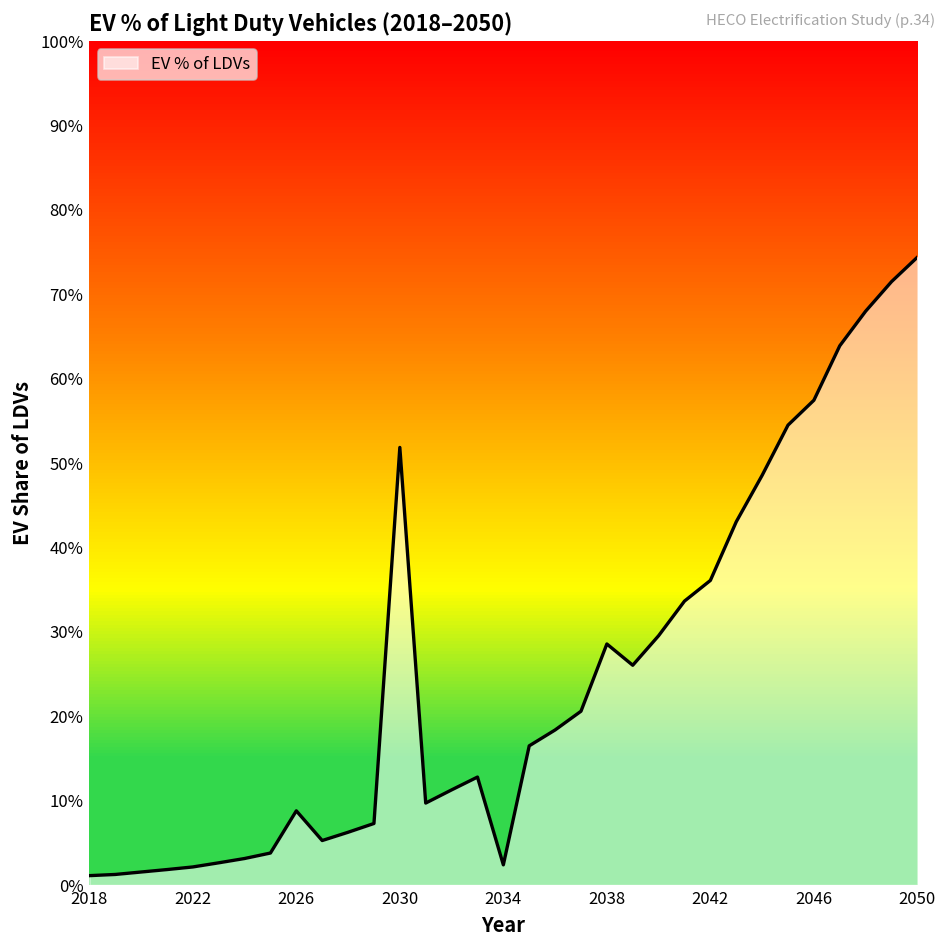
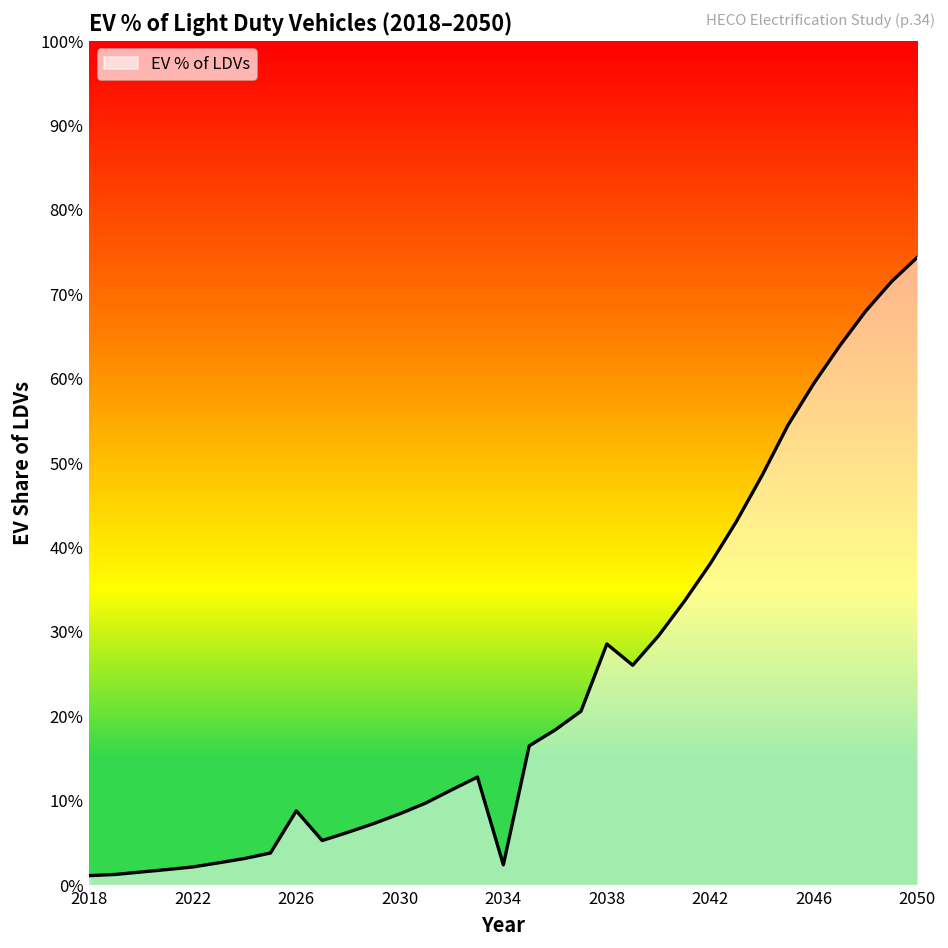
2030: 52% -> 8%
2042: 36% -> 38%
2046: 57% -> 59%
